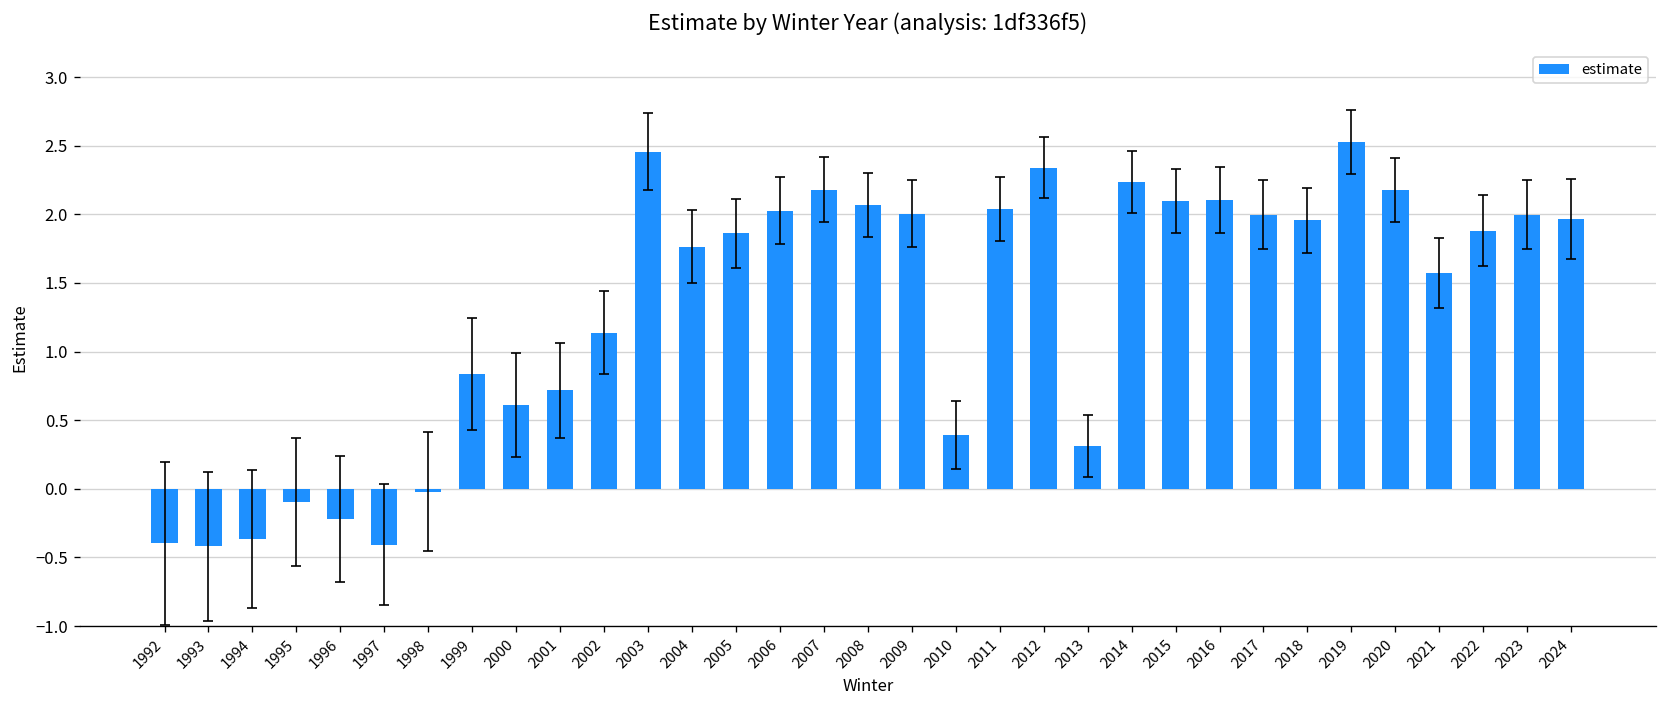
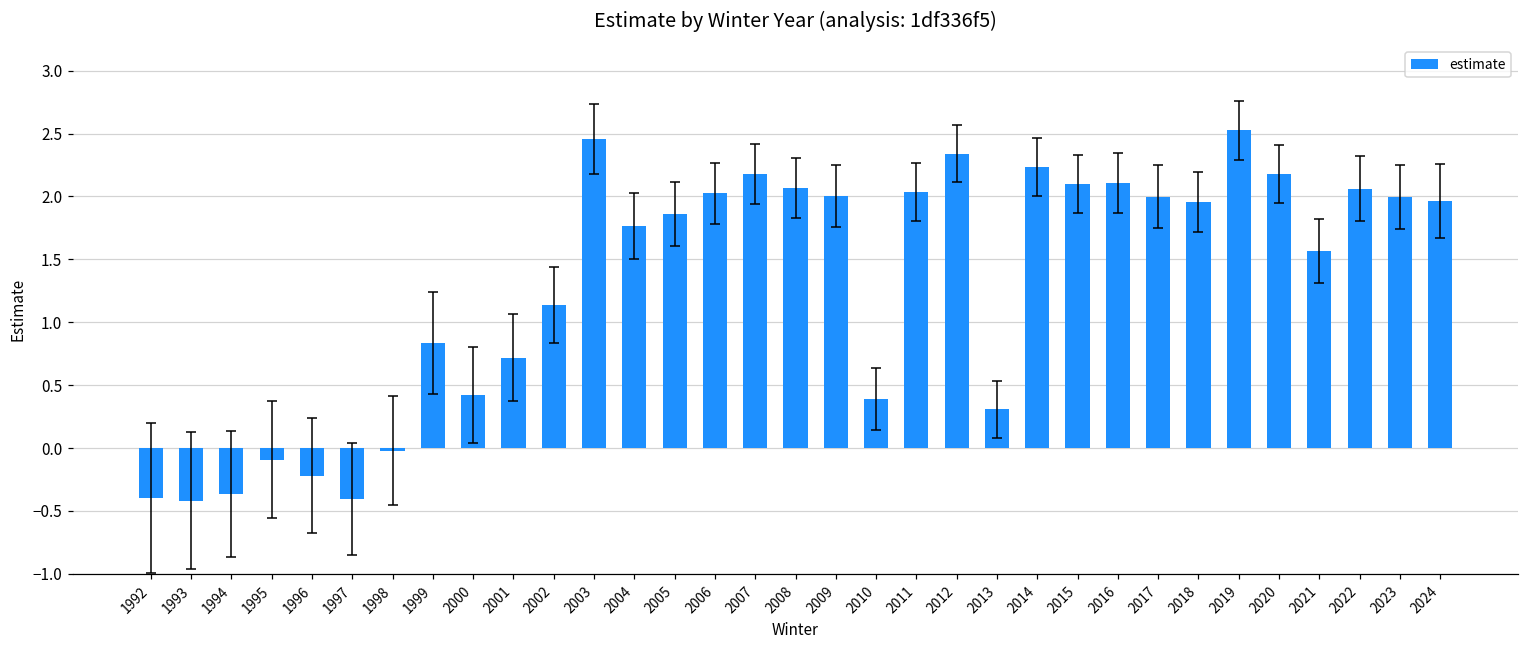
estimate, 2000: 0.61 -> 0.42
estimate, 2022: 1.88 -> 2.06
